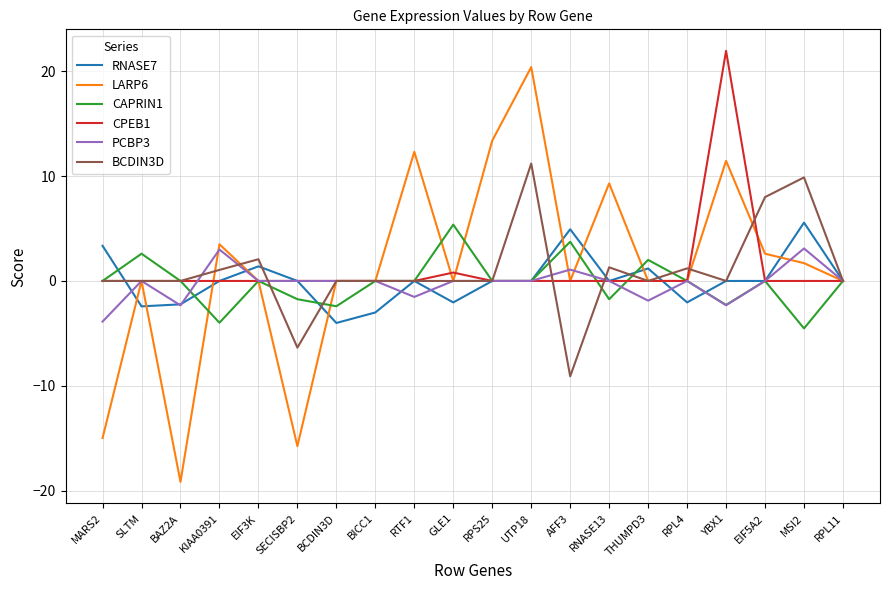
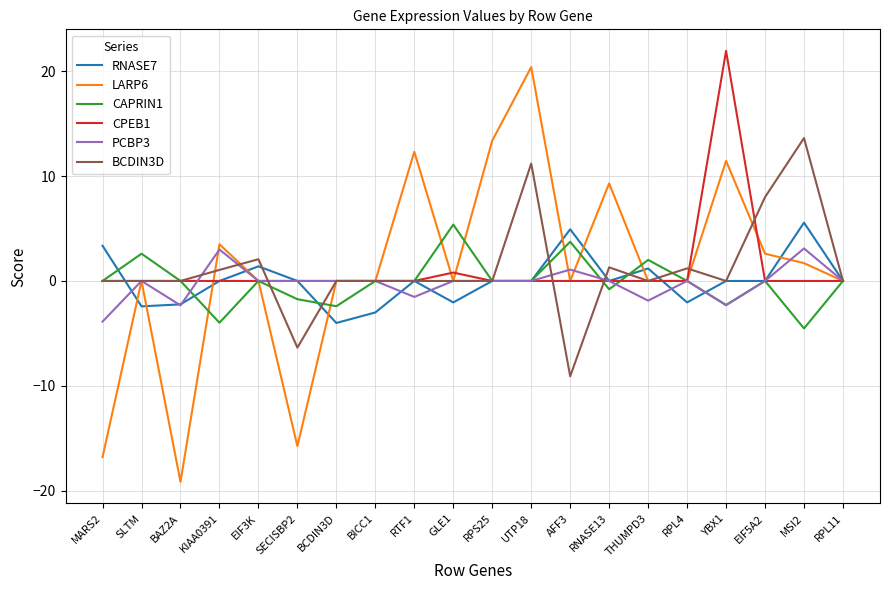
LARP6, MARS2: -15.0 -> -16.8
CAPRIN1, RNASE13: -1.7 -> -0.8
BCDIN3D, MSI2: 9.9 -> 13.6
